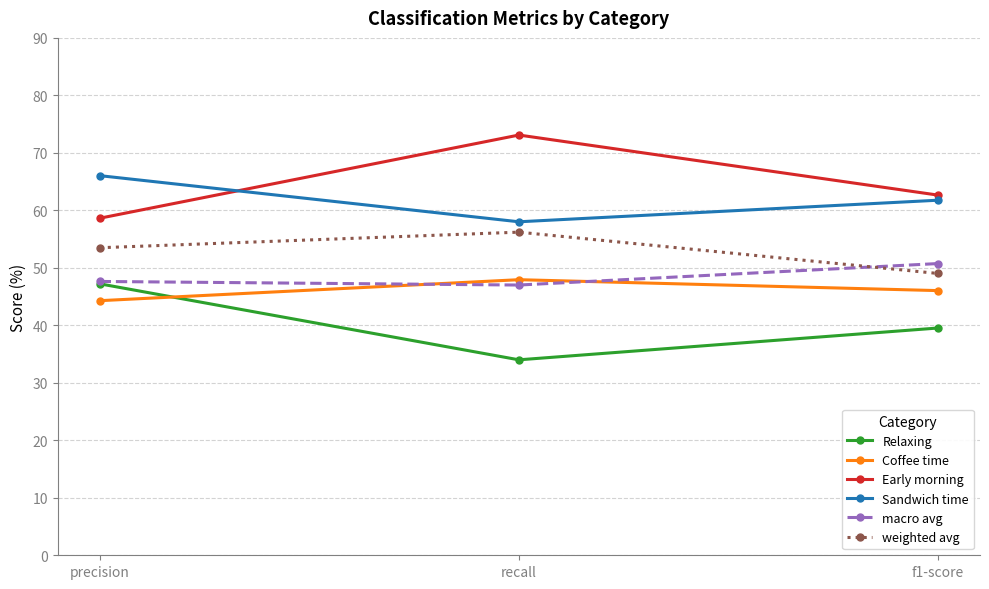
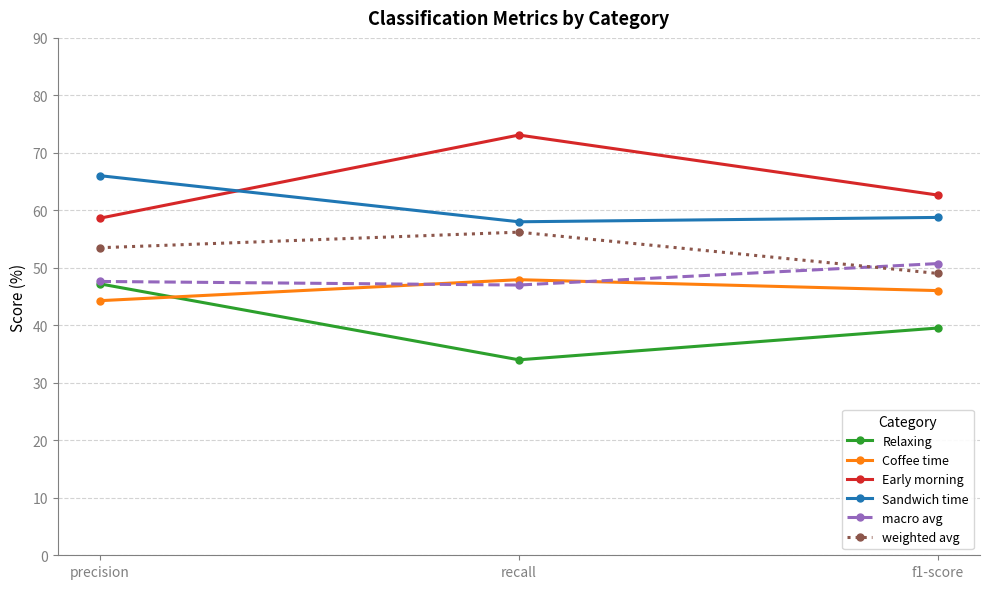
Sandwich time, f1-score: 62 -> 59
